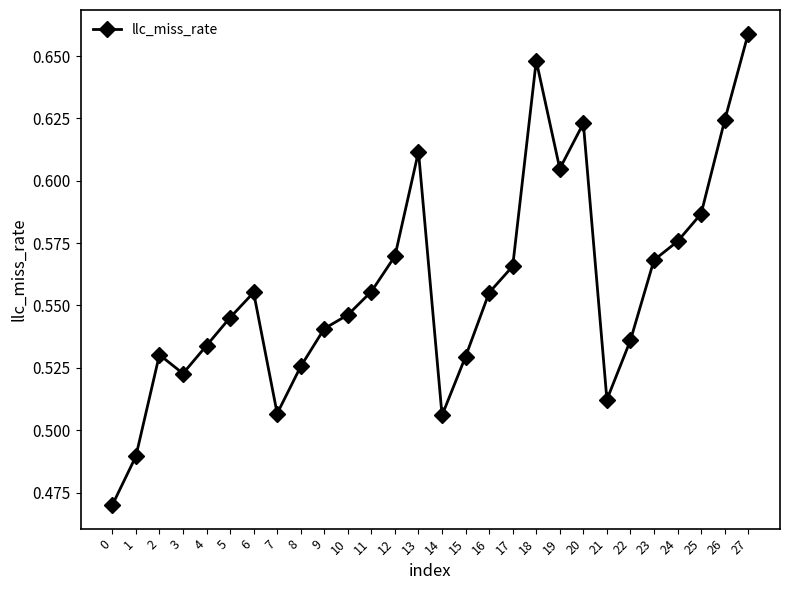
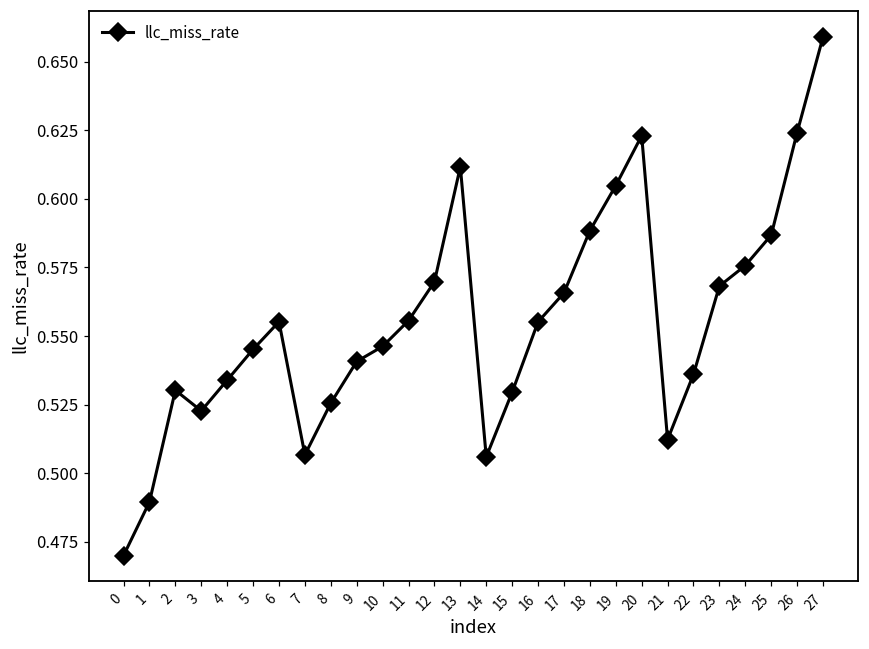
18: 0.648 -> 0.588
